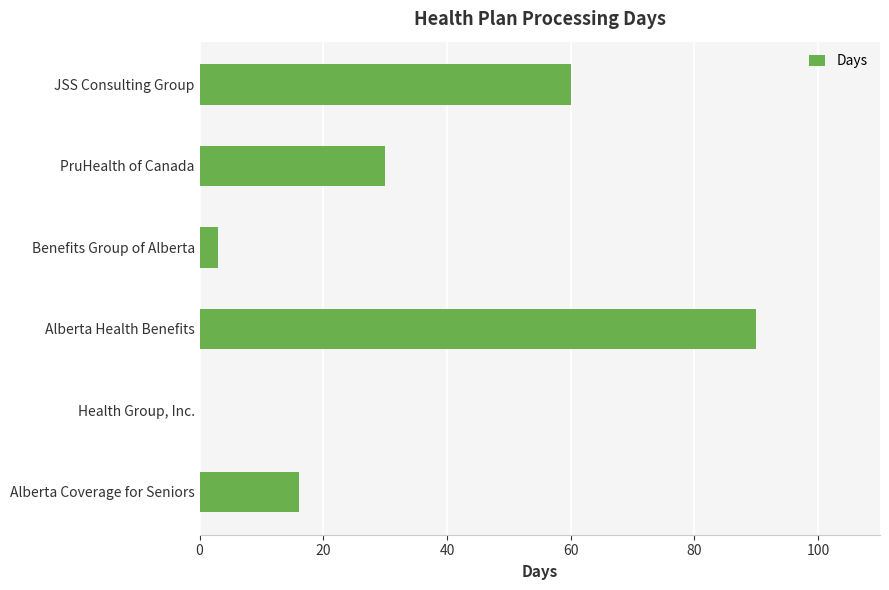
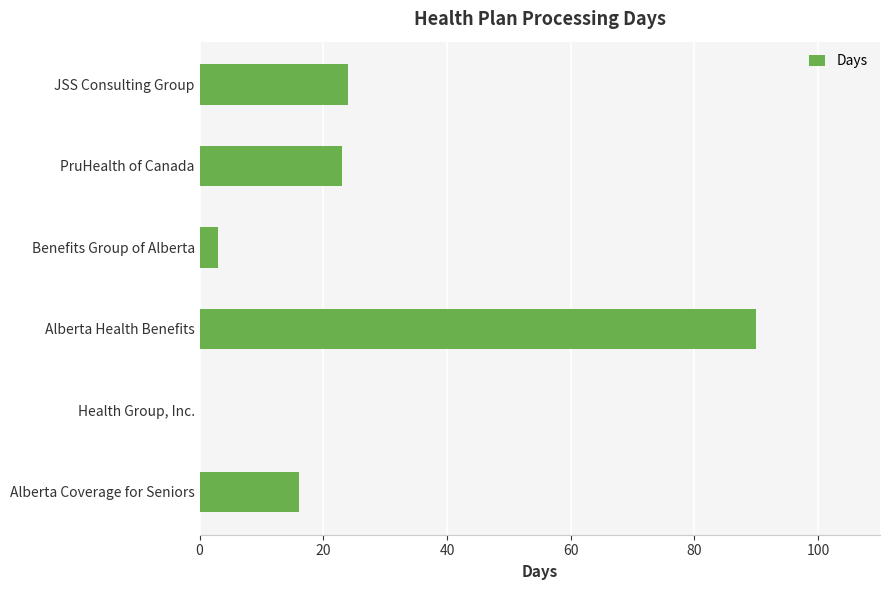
JSS Consulting Group: 60 -> 24
PruHealth of Canada: 30 -> 23
